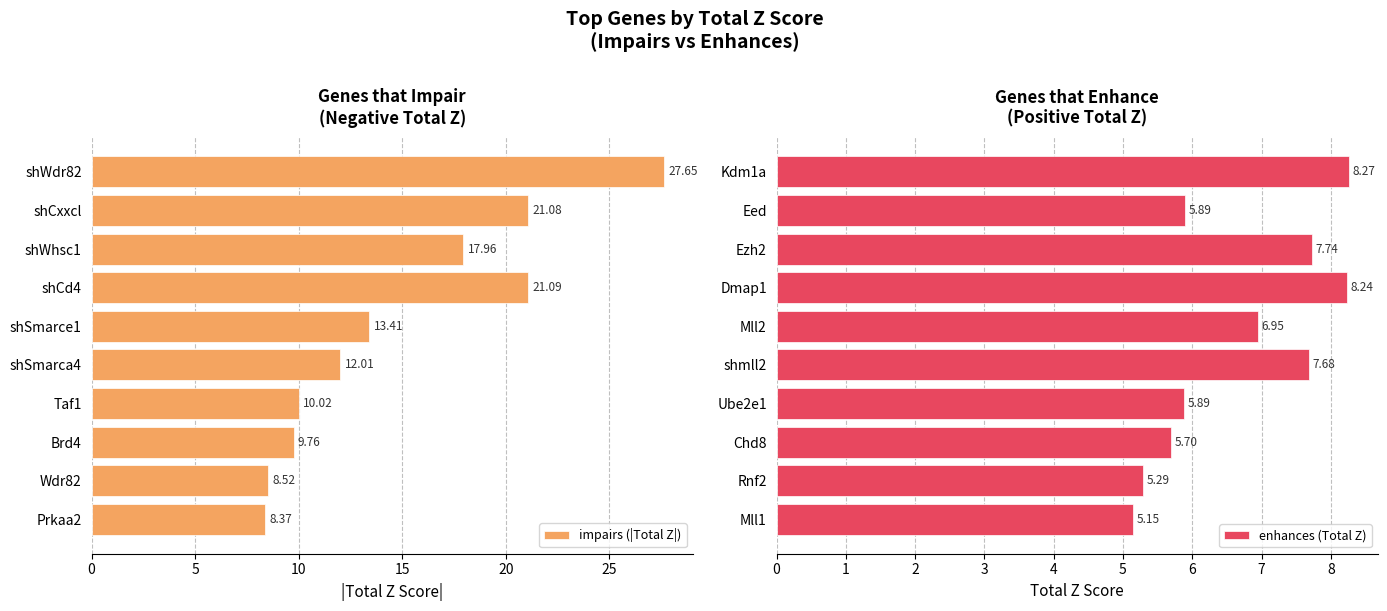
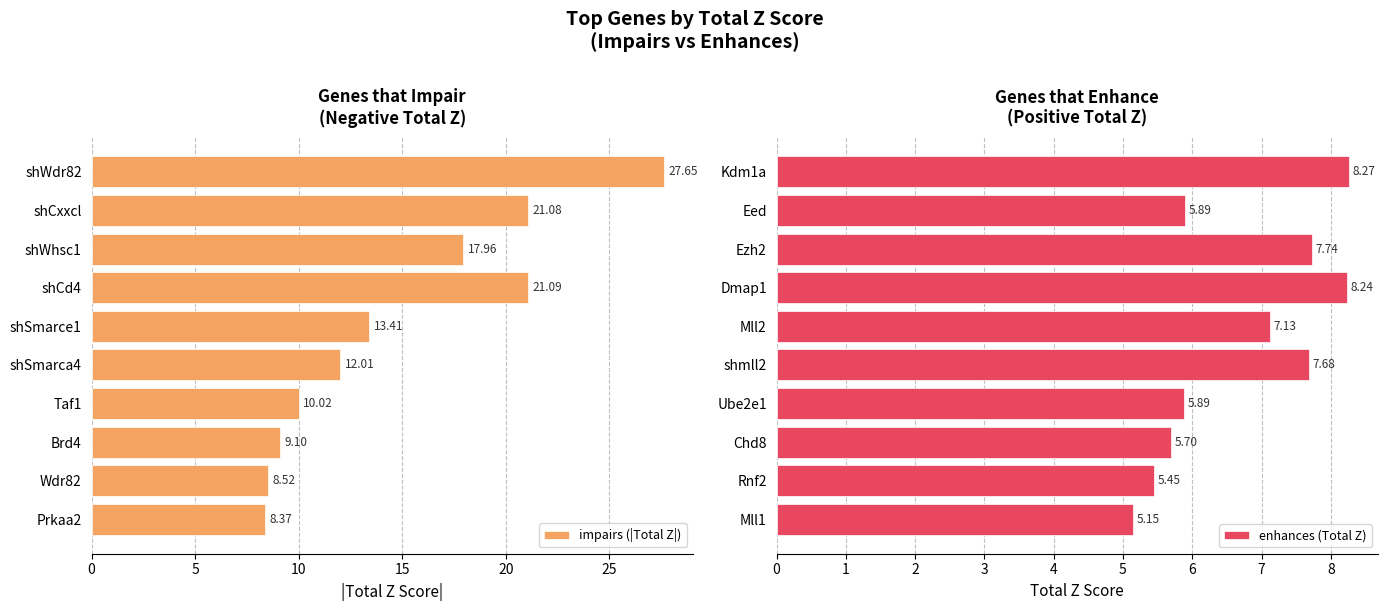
Genes that Impair (Negative Total Z), Brd4: 9.76 -> 9.10
Genes that Enhance (Positive Total Z), Mll2: 6.95 -> 7.13
Genes that Enhance (Positive Total Z), Rnf2: 5.29 -> 5.45
